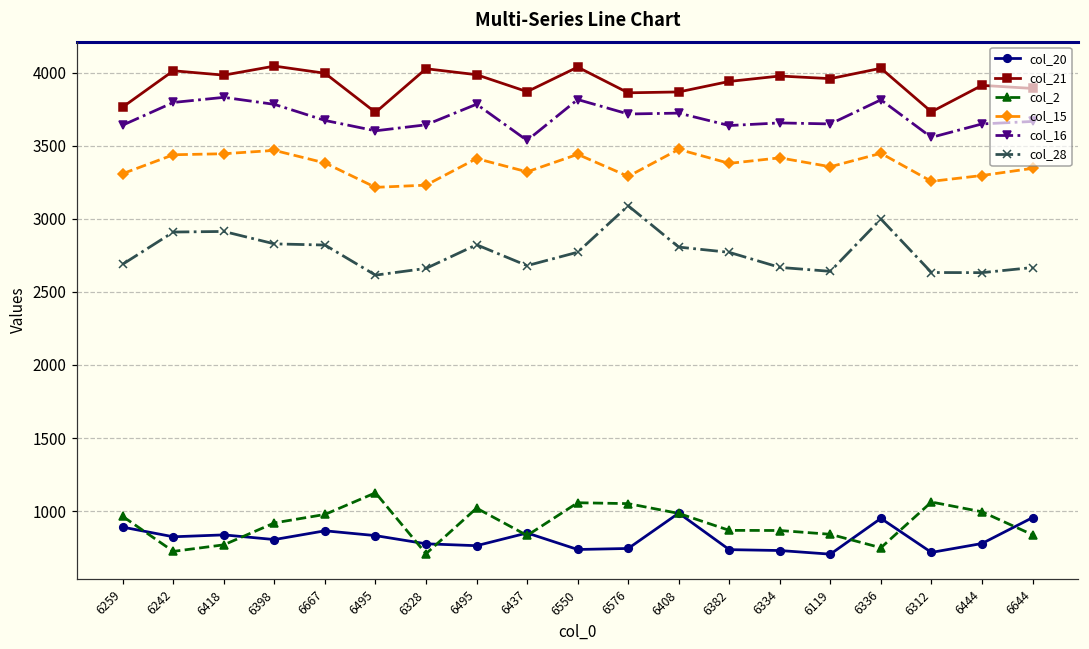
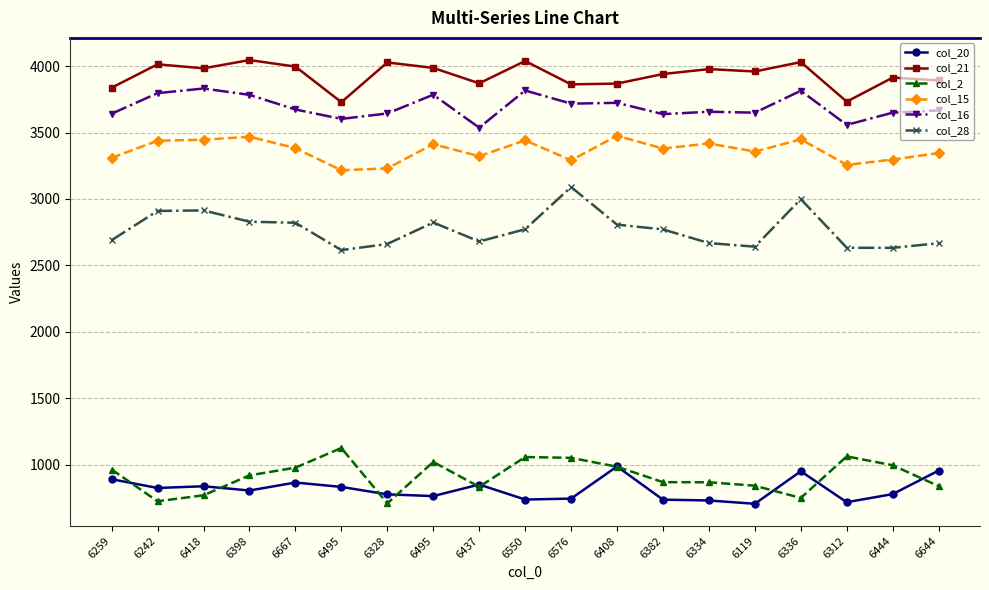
col_21, 6259: 3770 -> 3840
